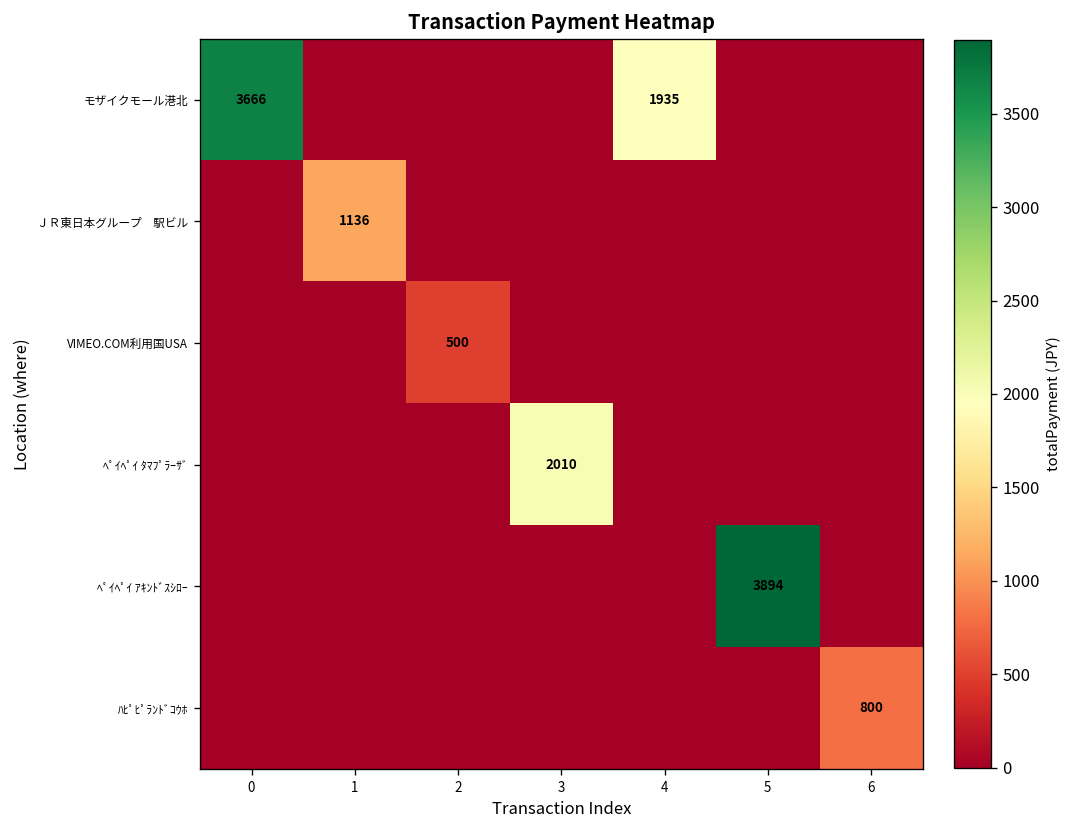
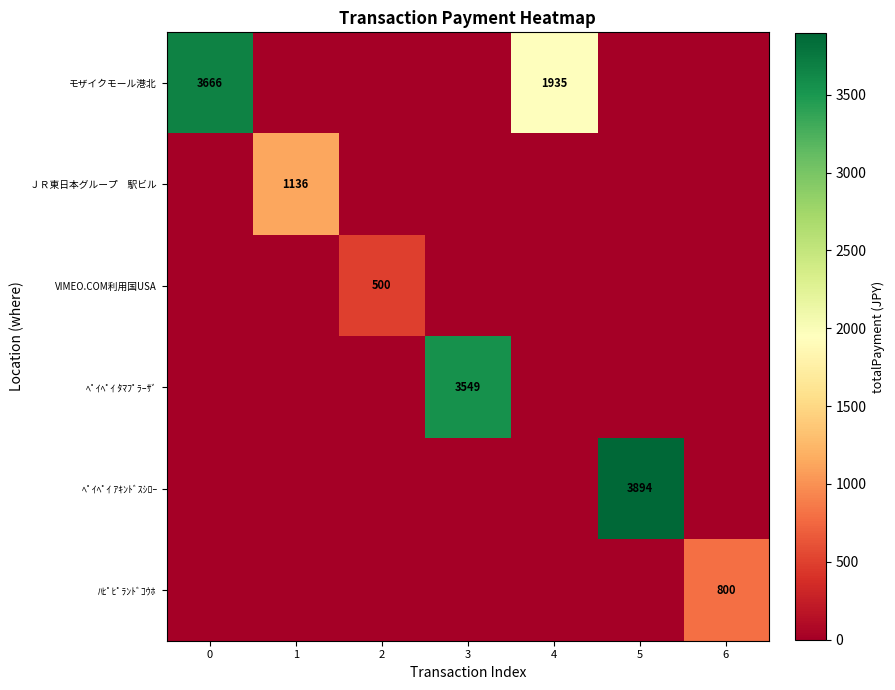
ﾍﾟｲﾍﾟｲ ﾀﾏﾌﾟﾗｰｻﾞ, 3: 2010 -> 3549
